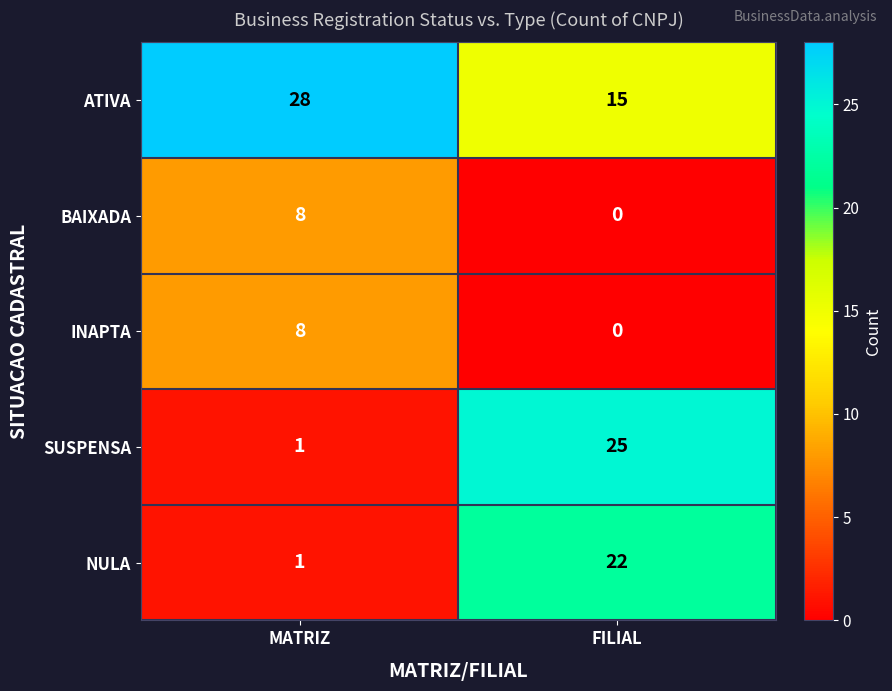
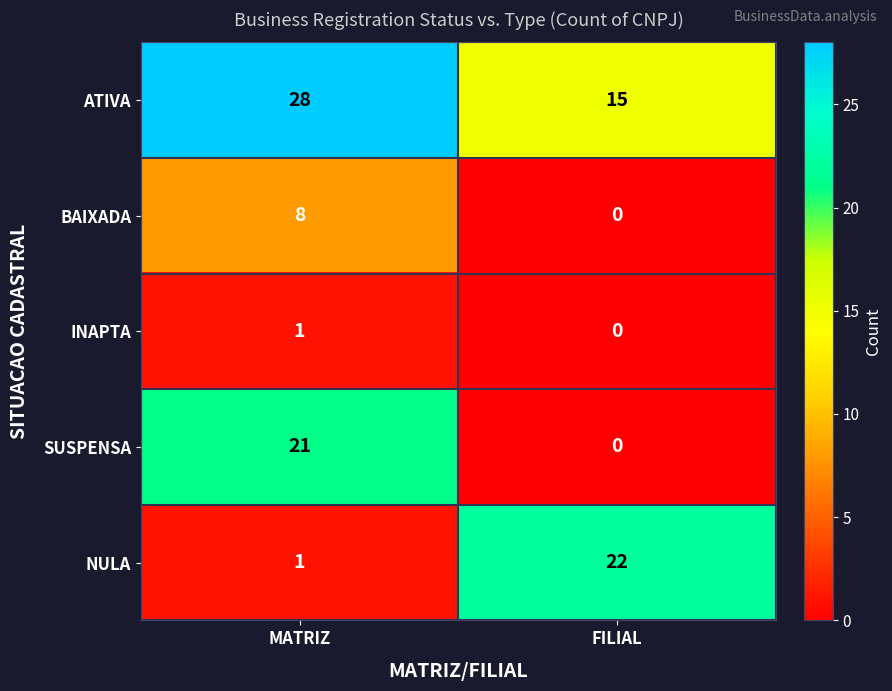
INAPTA, MATRIZ: 8 -> 1
SUSPENSA, MATRIZ: 1 -> 21
SUSPENSA, FILIAL: 25 -> 0
